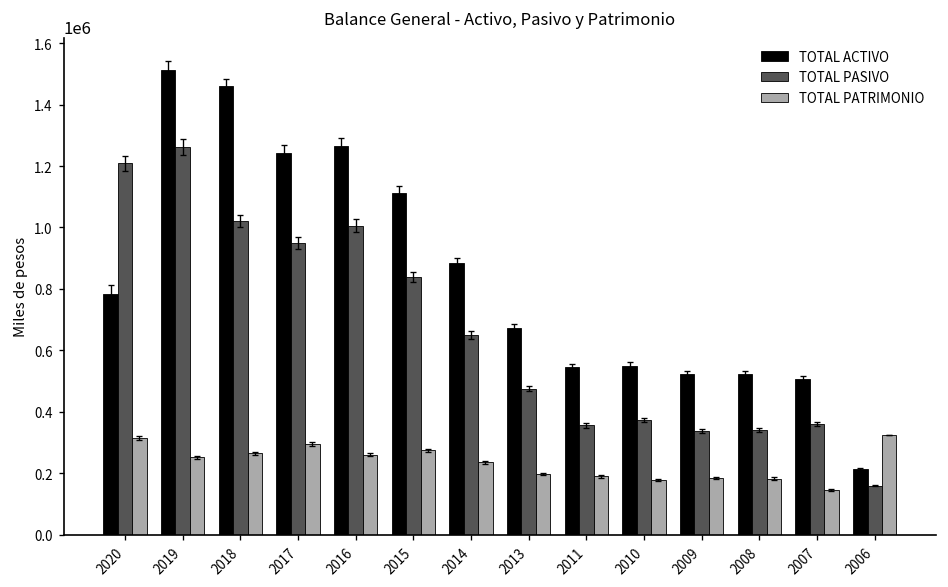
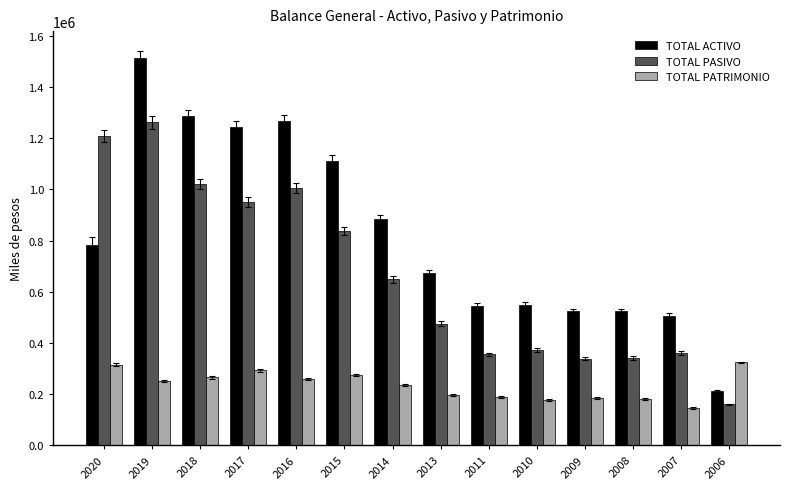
TOTAL ACTIVO, 2018: 1460000 -> 1290000
